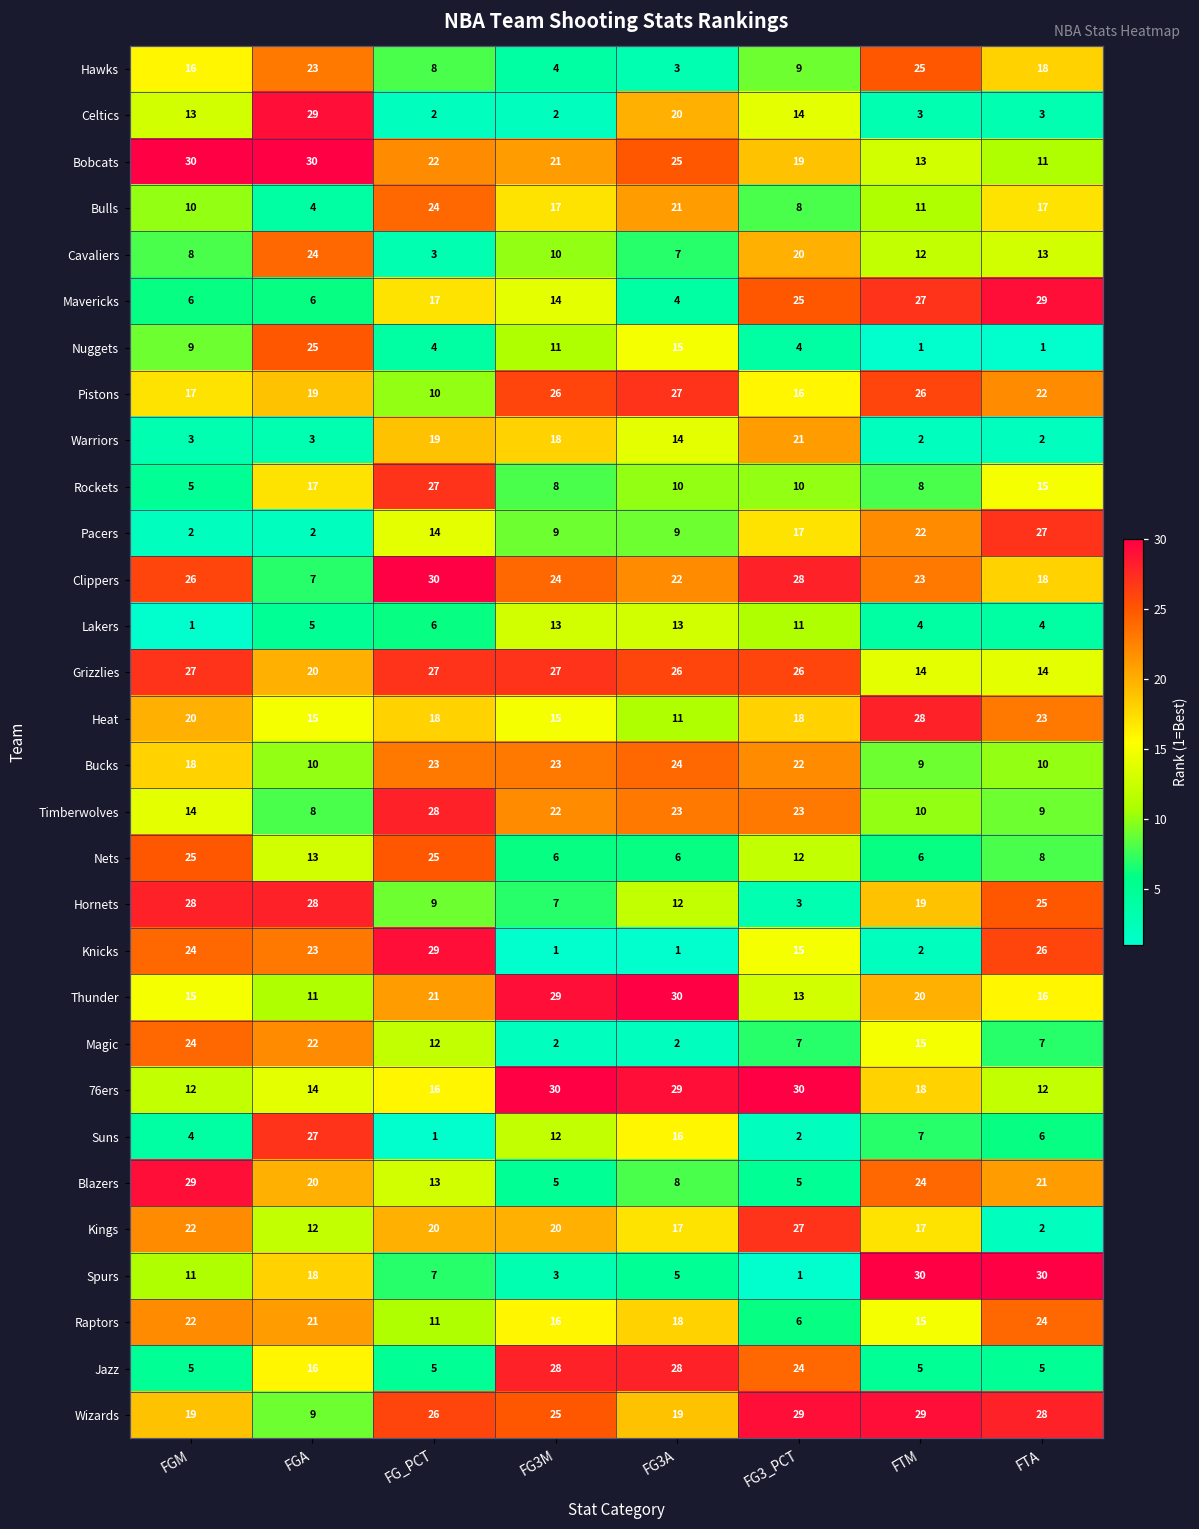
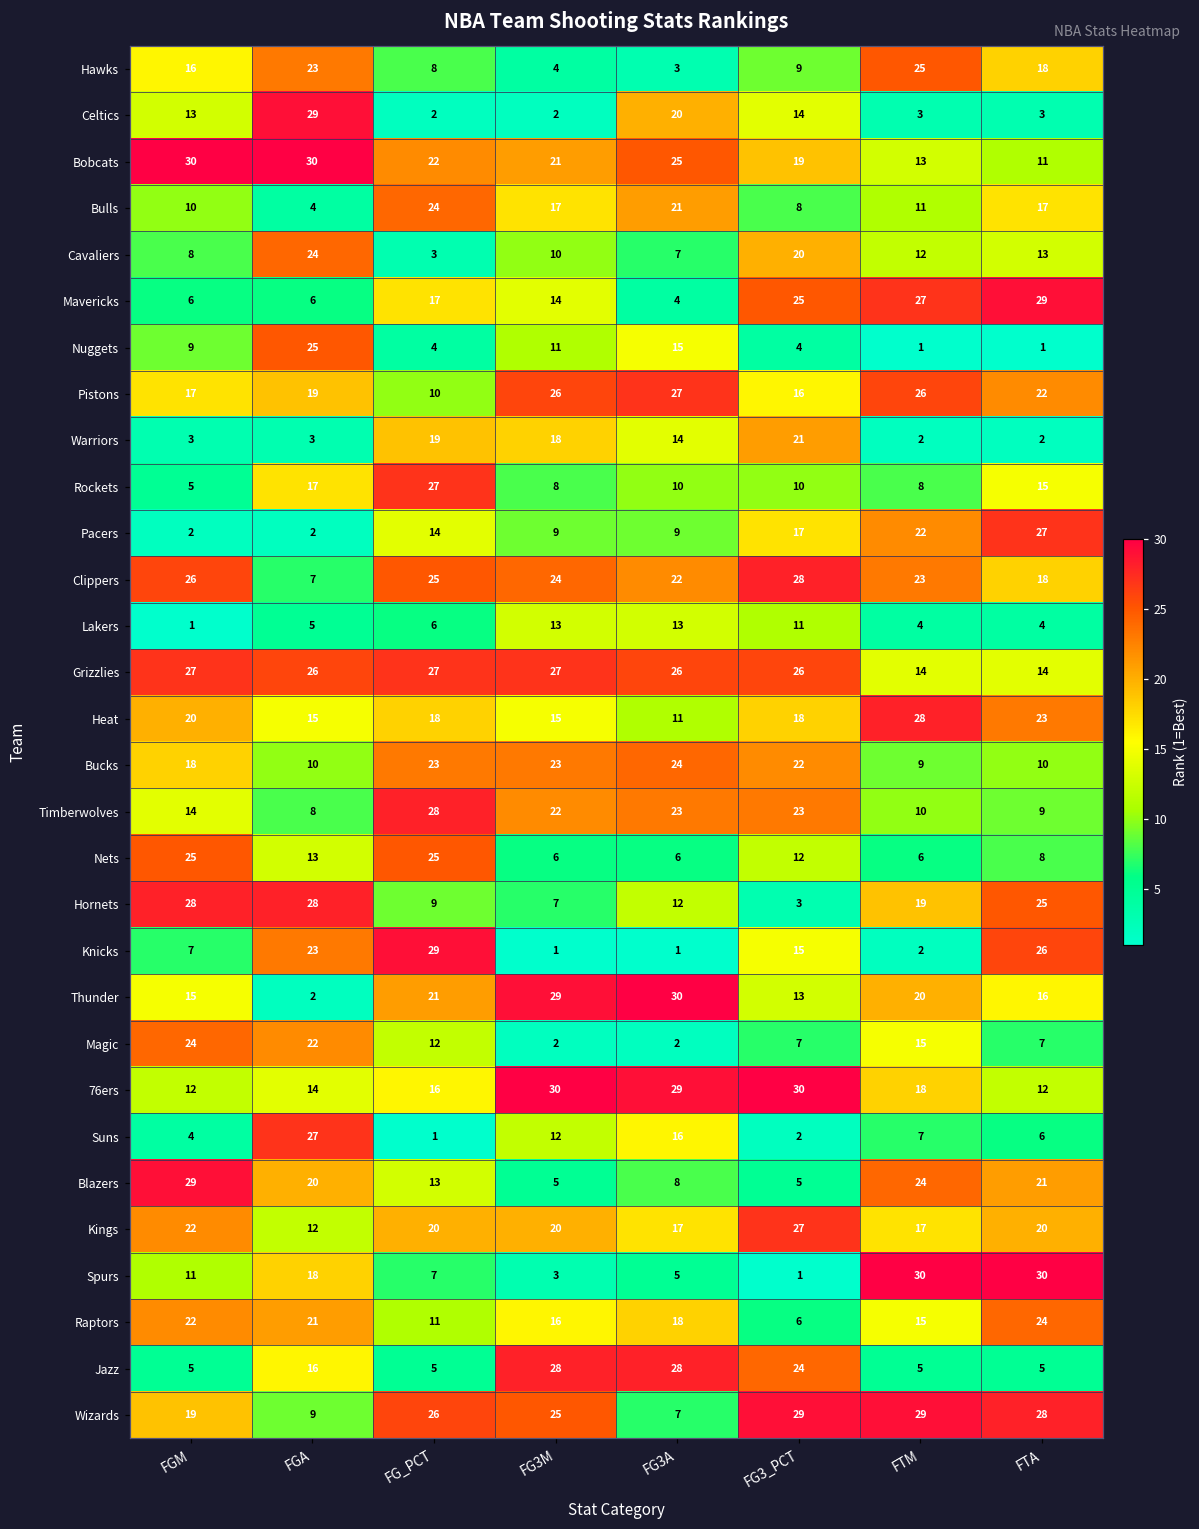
Clippers, FG_PCT: 30 -> 25
Grizzlies, FGA: 20 -> 26
Knicks, FGM: 24 -> 7
Thunder, FGA: 11 -> 2
Kings, FTA: 2 -> 20
Wizards, FG3A: 19 -> 7
